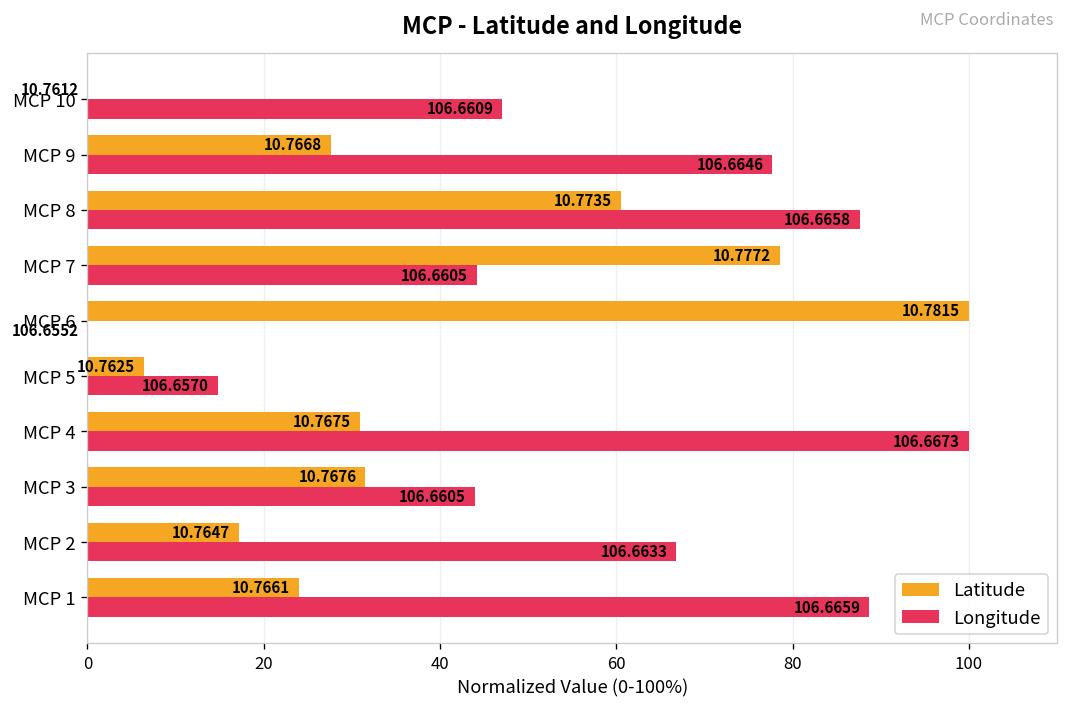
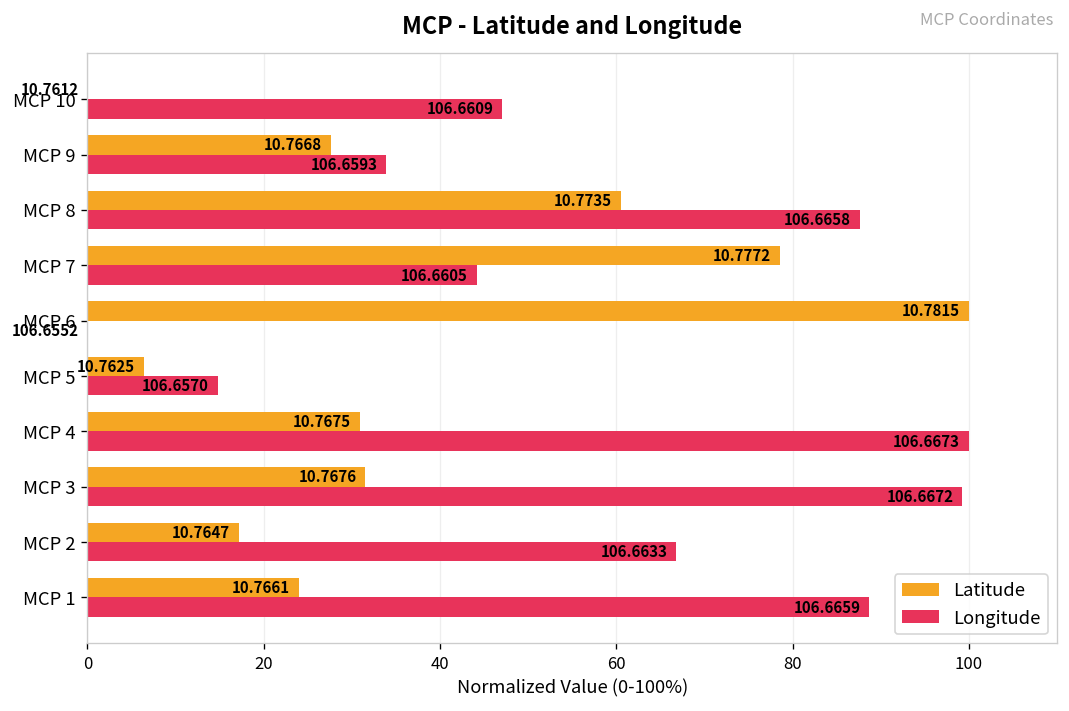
Longitude, MCP 9: 106.6646 -> 106.6593
Longitude, MCP 3: 106.6605 -> 106.6672
